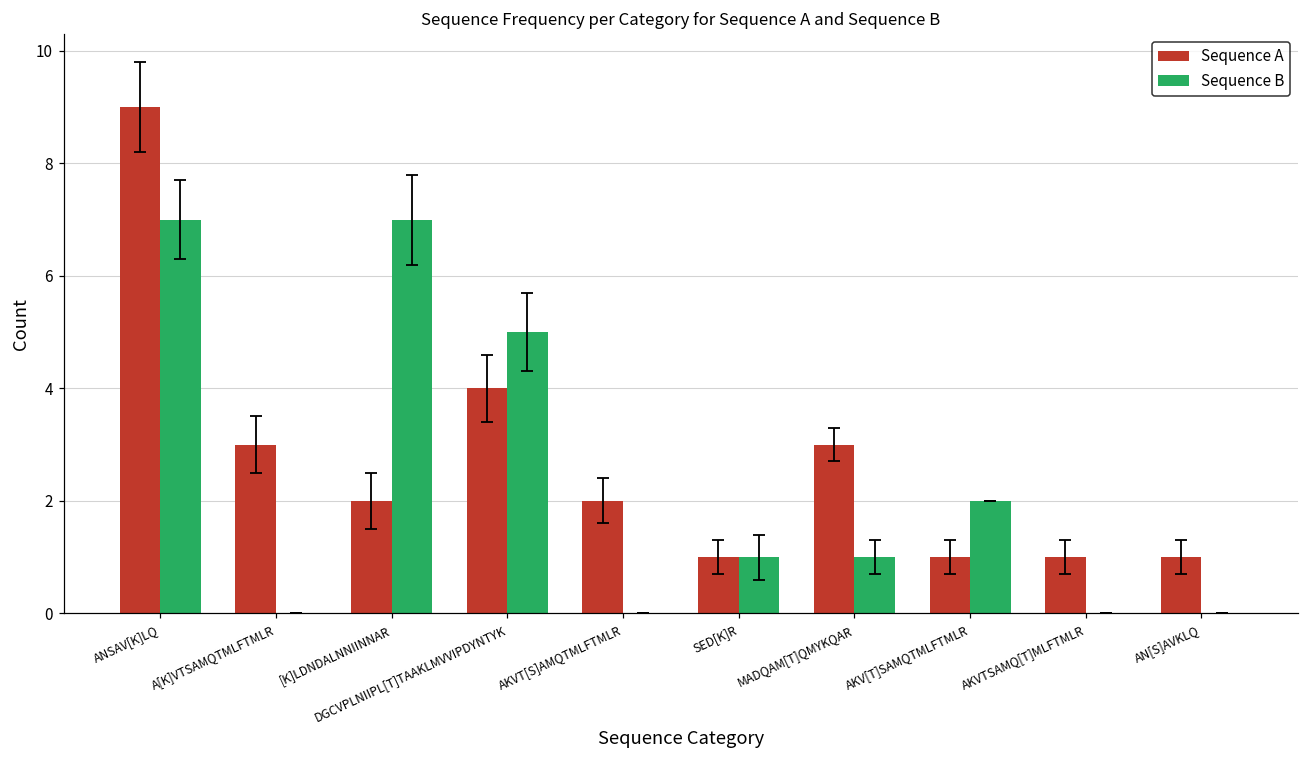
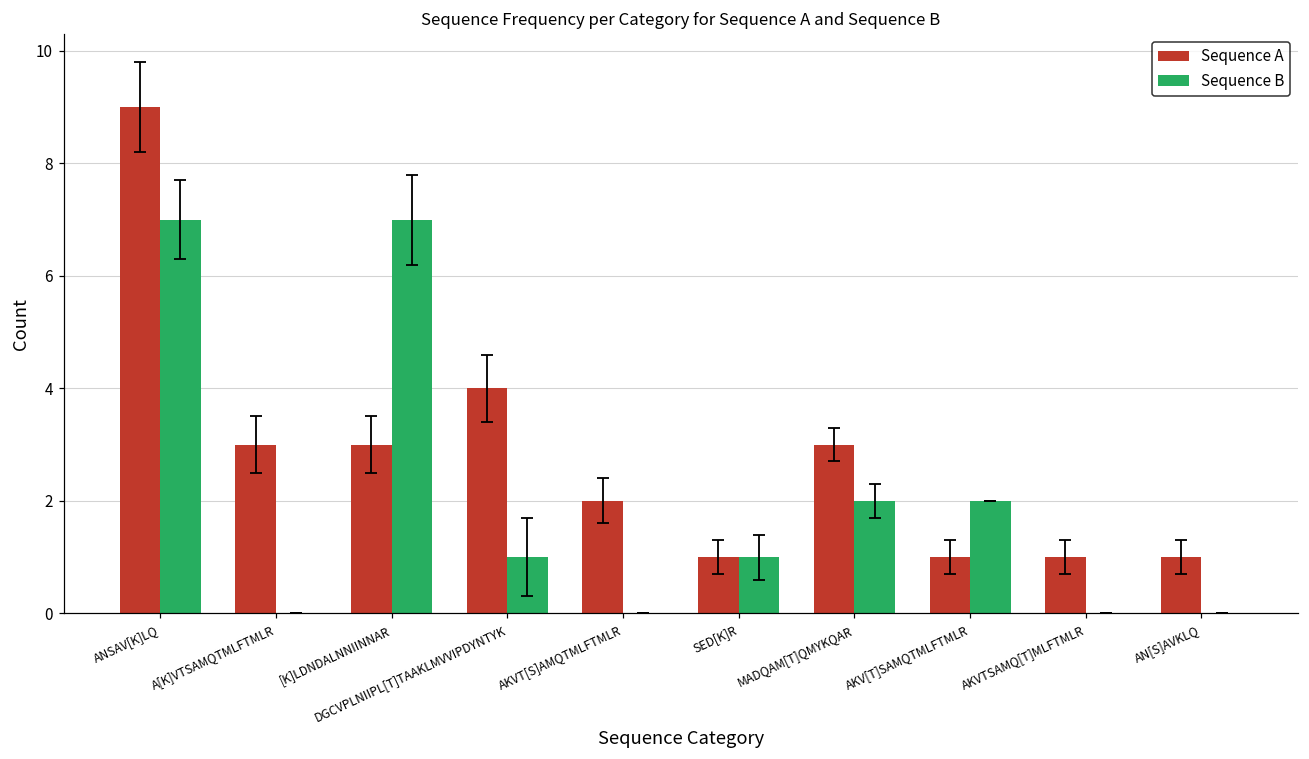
Sequence A, [K]LDNDALNNIINNAR: 2 -> 3
Sequence B, DGCVPLNIIPL[T]TAAKLMVVIPDYNTYK: 5 -> 1
Sequence B, MADQAM[T]QMYKQAR: 1 -> 2
